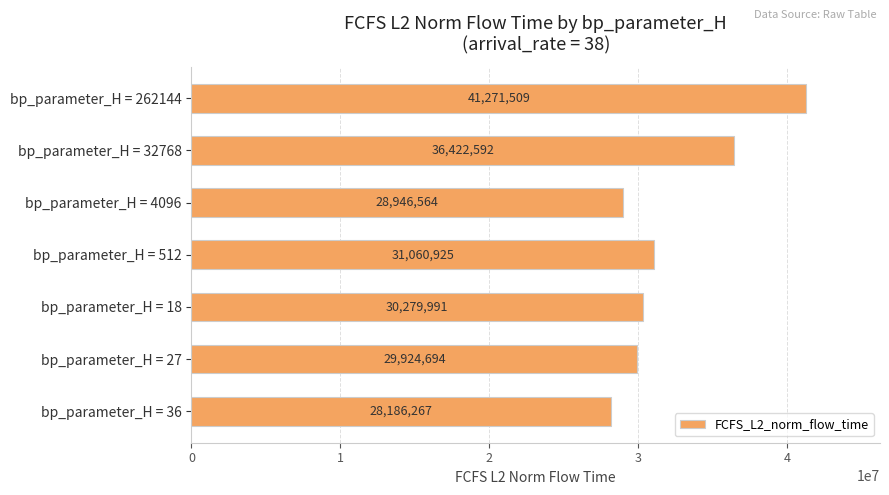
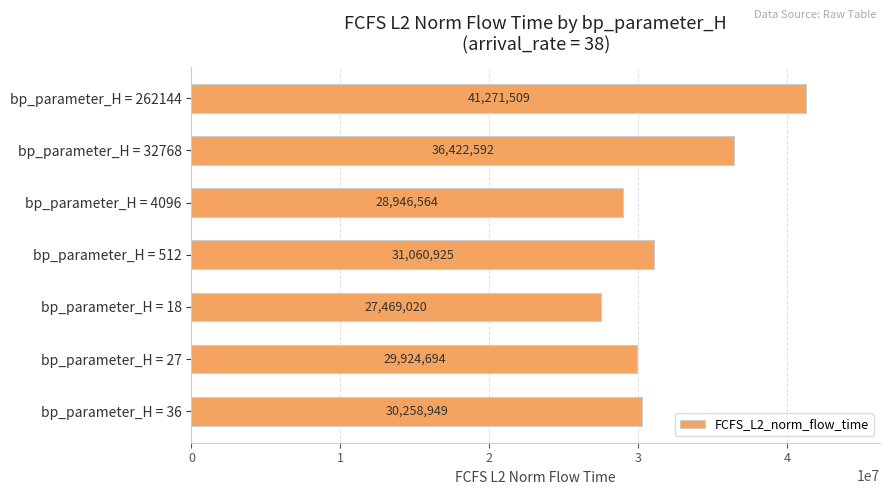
bp_parameter_H = 18: 30,279,991 -> 27,469,020
bp_parameter_H = 36: 28,186,267 -> 30,258,949
